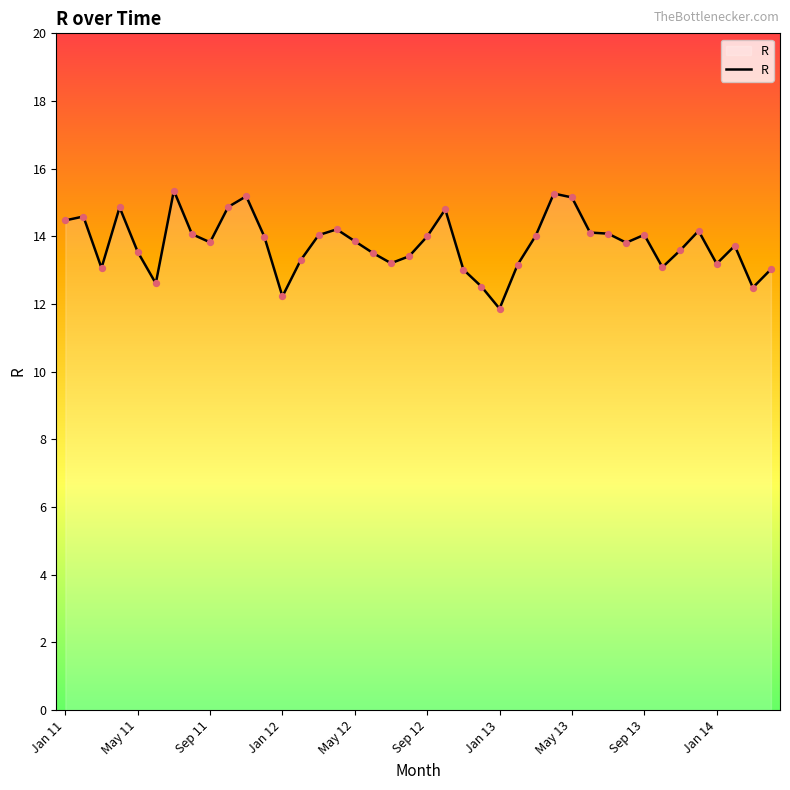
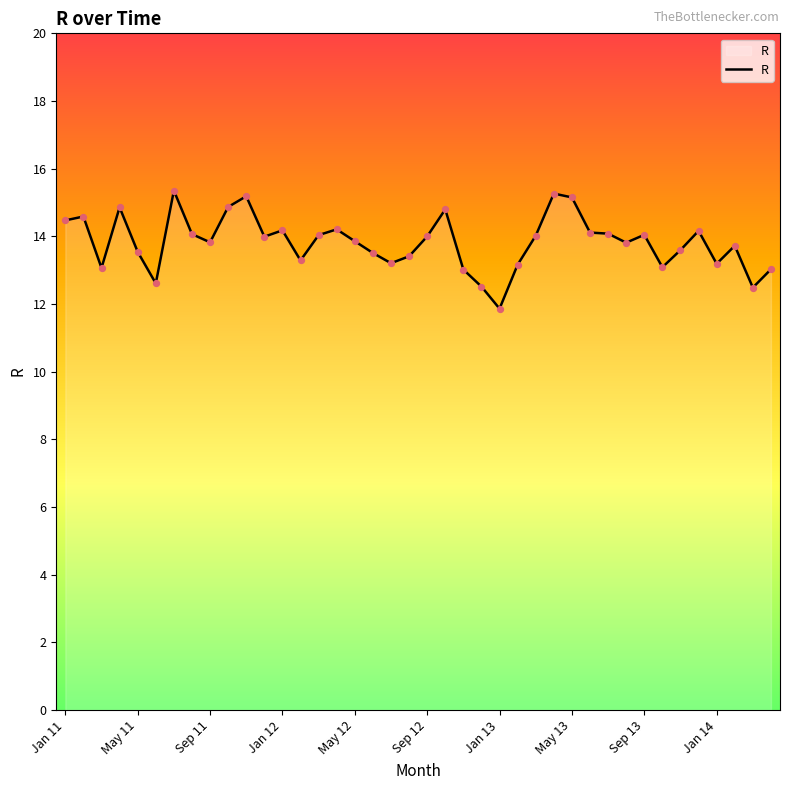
Jan 12: 12.2 -> 14.2
